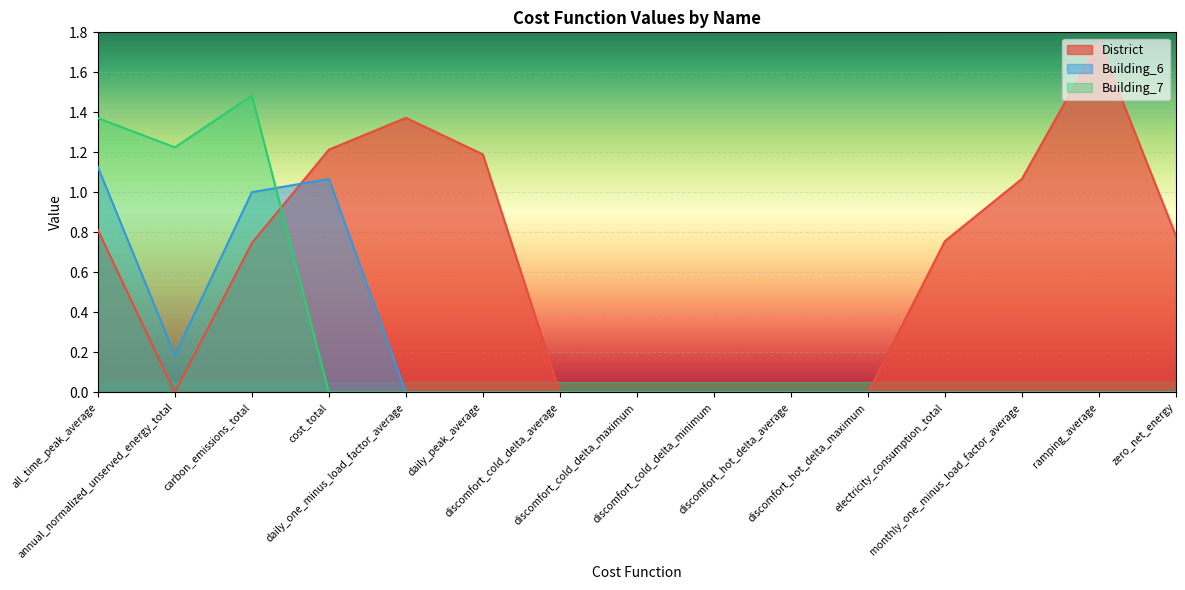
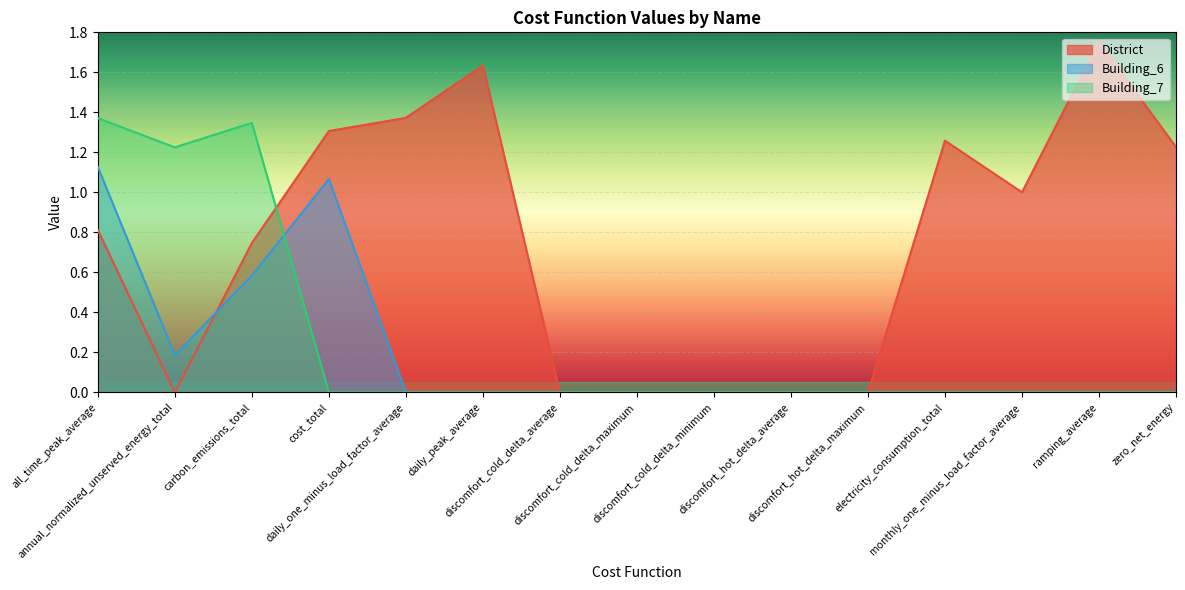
Building_6, carbon_emissions_total: 1.00 -> 0.58
Building_7, carbon_emissions_total: 1.48 -> 1.35
District, cost_total: 1.21 -> 1.31
District, daily_peak_average: 1.19 -> 1.63
District, electricity_consumption_total: 0.76 -> 1.26
District, monthly_one_minus_load_factor_average: 1.07 -> 1.00
District, zero_net_energy: 0.78 -> 1.23
